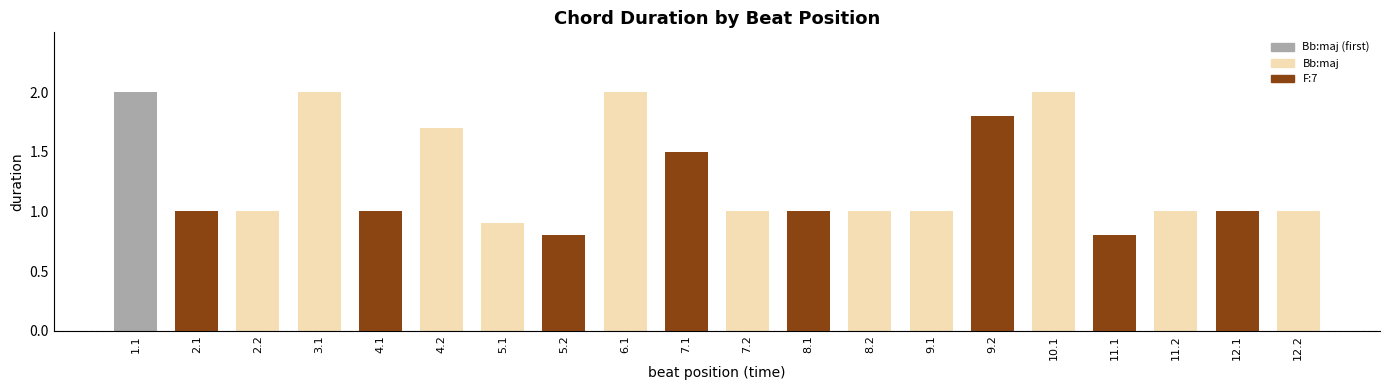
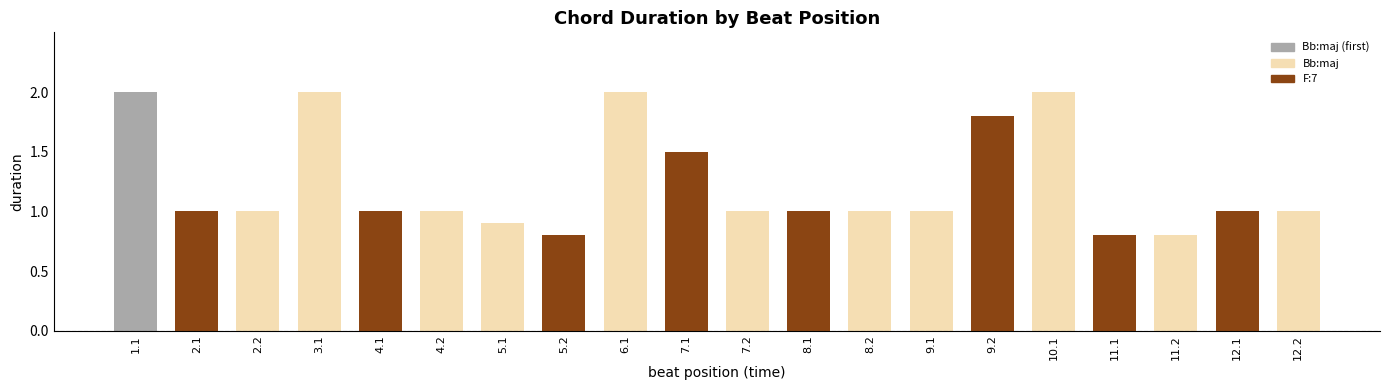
4.2: 1.7 -> 1.0
11.2: 1.0 -> 0.8
